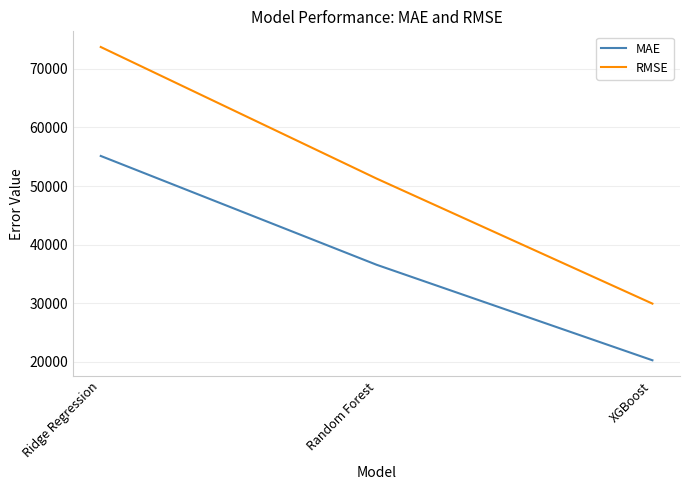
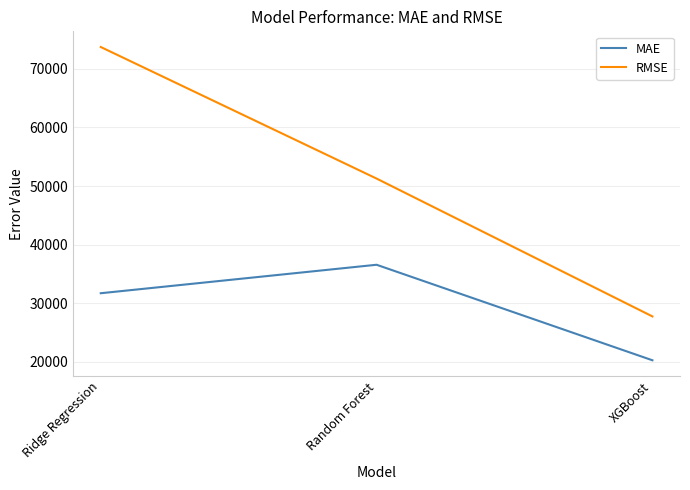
MAE, Ridge Regression: 55000 -> 32000
RMSE, XGBoost: 30000 -> 28000
